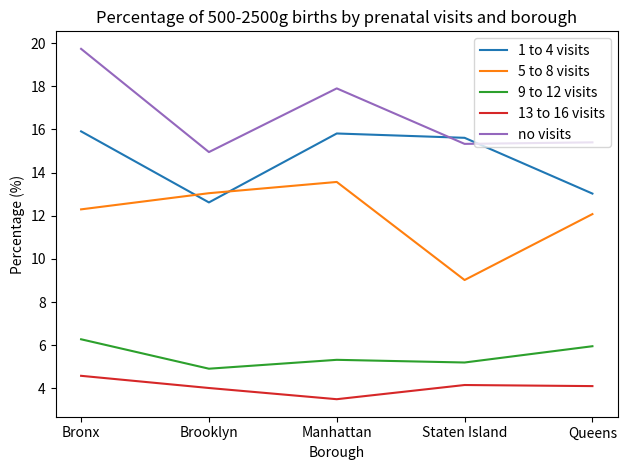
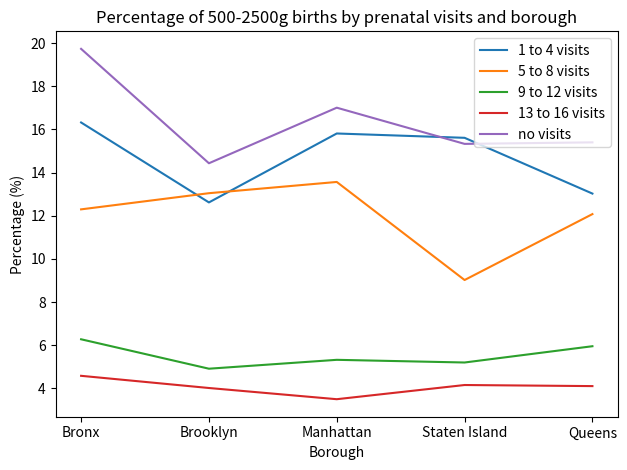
1 to 4 visits, Bronx: 15.9 -> 16.3
no visits, Brooklyn: 14.9 -> 14.4
no visits, Manhattan: 17.9 -> 17.0
